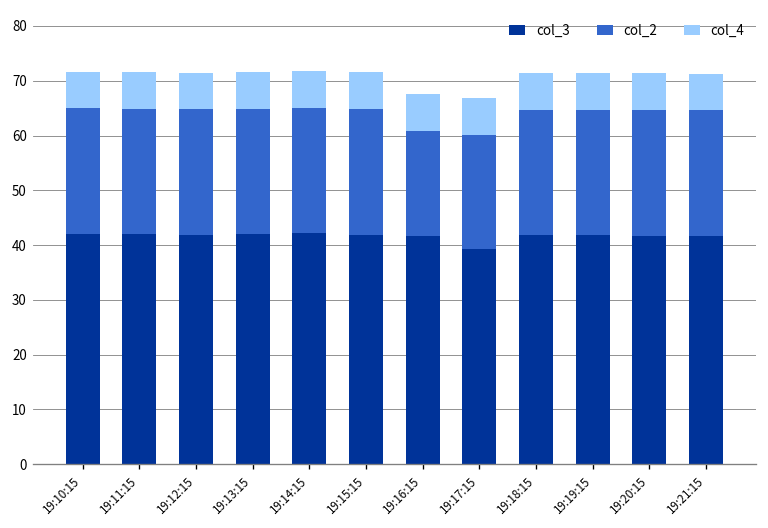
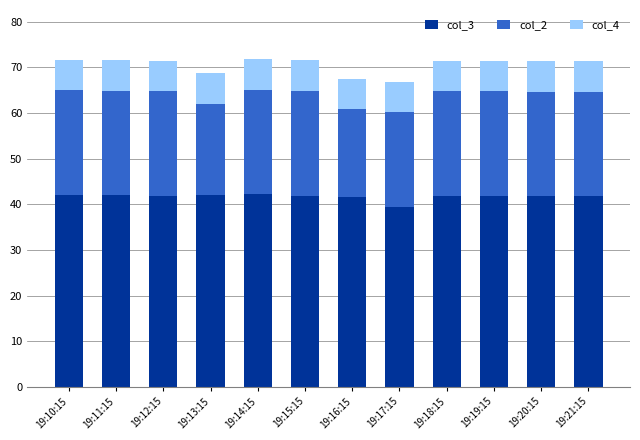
col_2, 19:13:15: 23 -> 20
